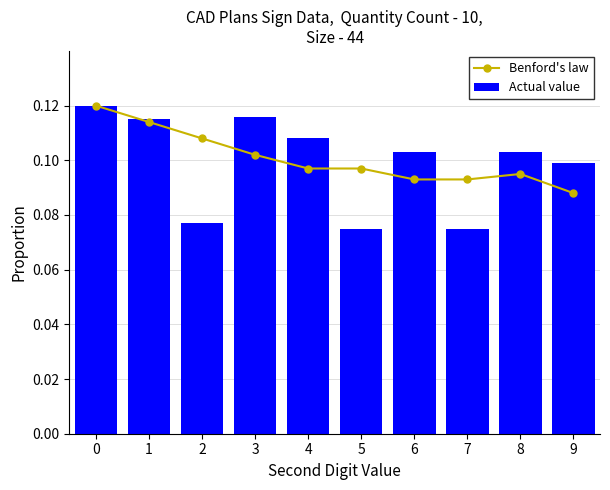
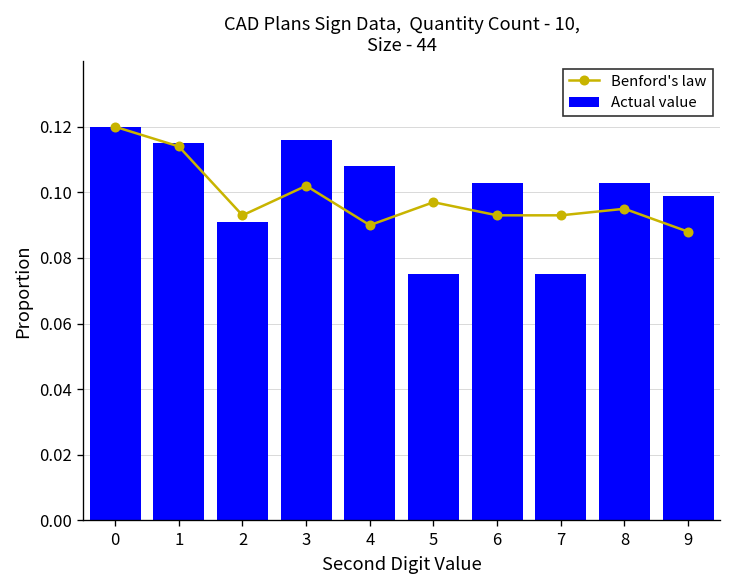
Benford's law, 2: 0.108 -> 0.093
Actual value, 2: 0.077 -> 0.091
Benford's law, 4: 0.097 -> 0.090
